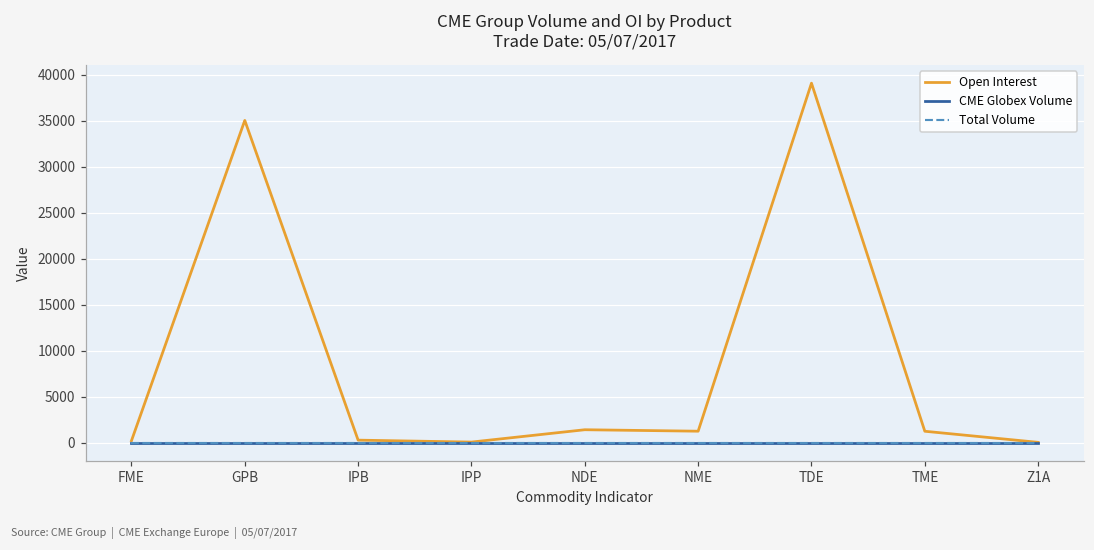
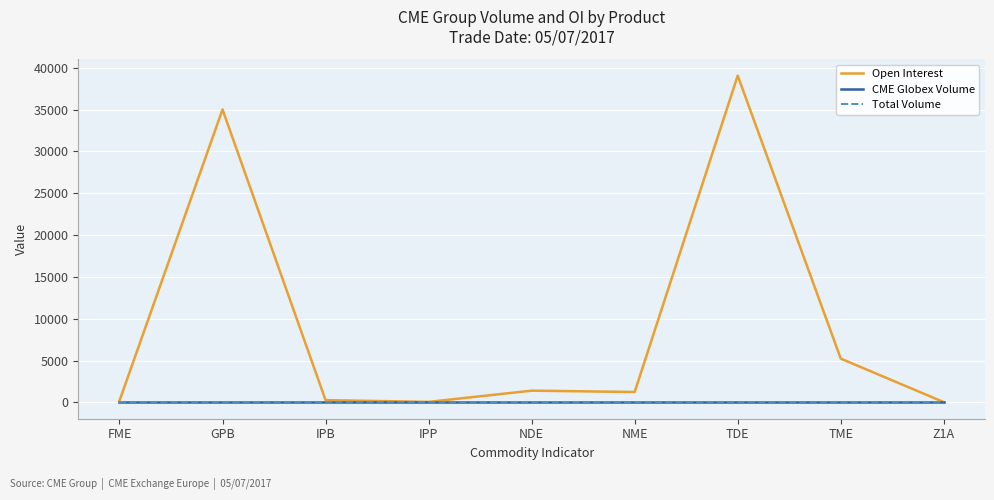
Open Interest, TME: 1000 -> 5000
